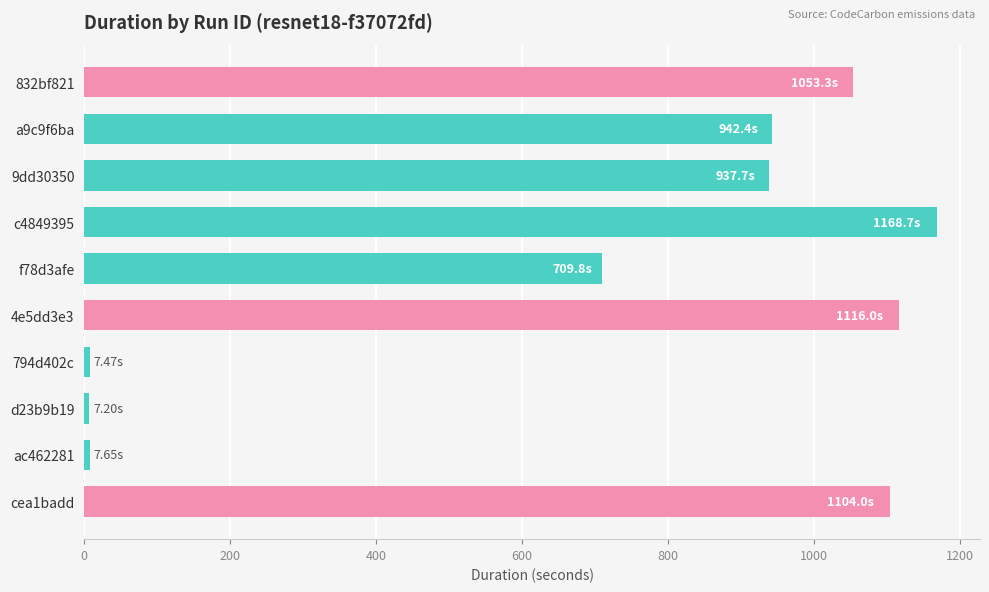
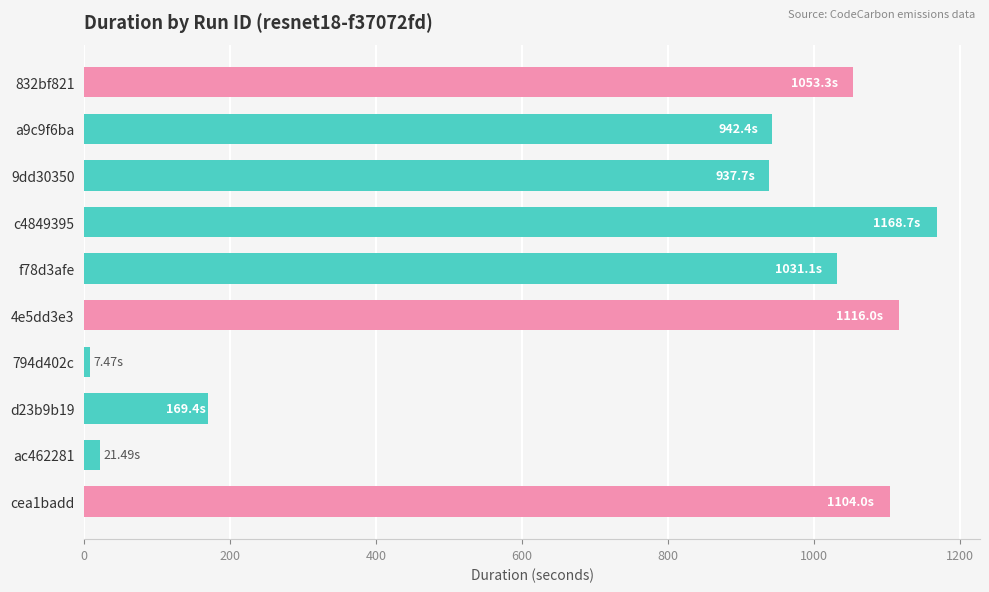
f78d3afe: 709.8s -> 1031.1s
d23b9b19: 7.20s -> 169.4s
ac462281: 7.65s -> 21.49s
